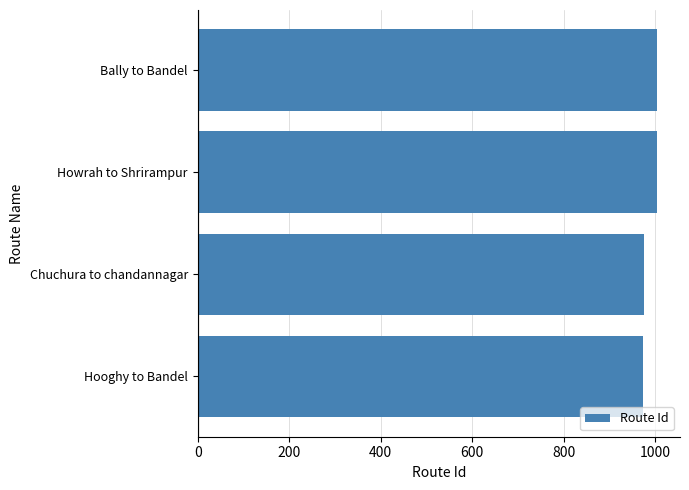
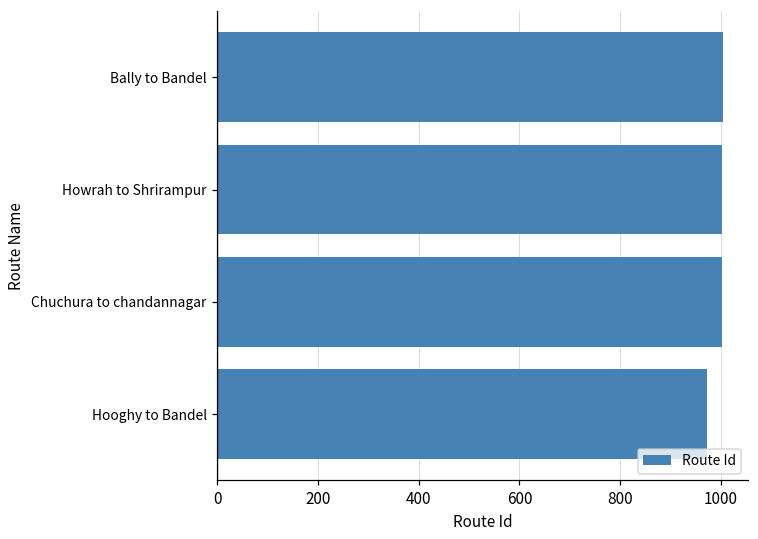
Chuchura to chandannagar: 980 -> 1000
